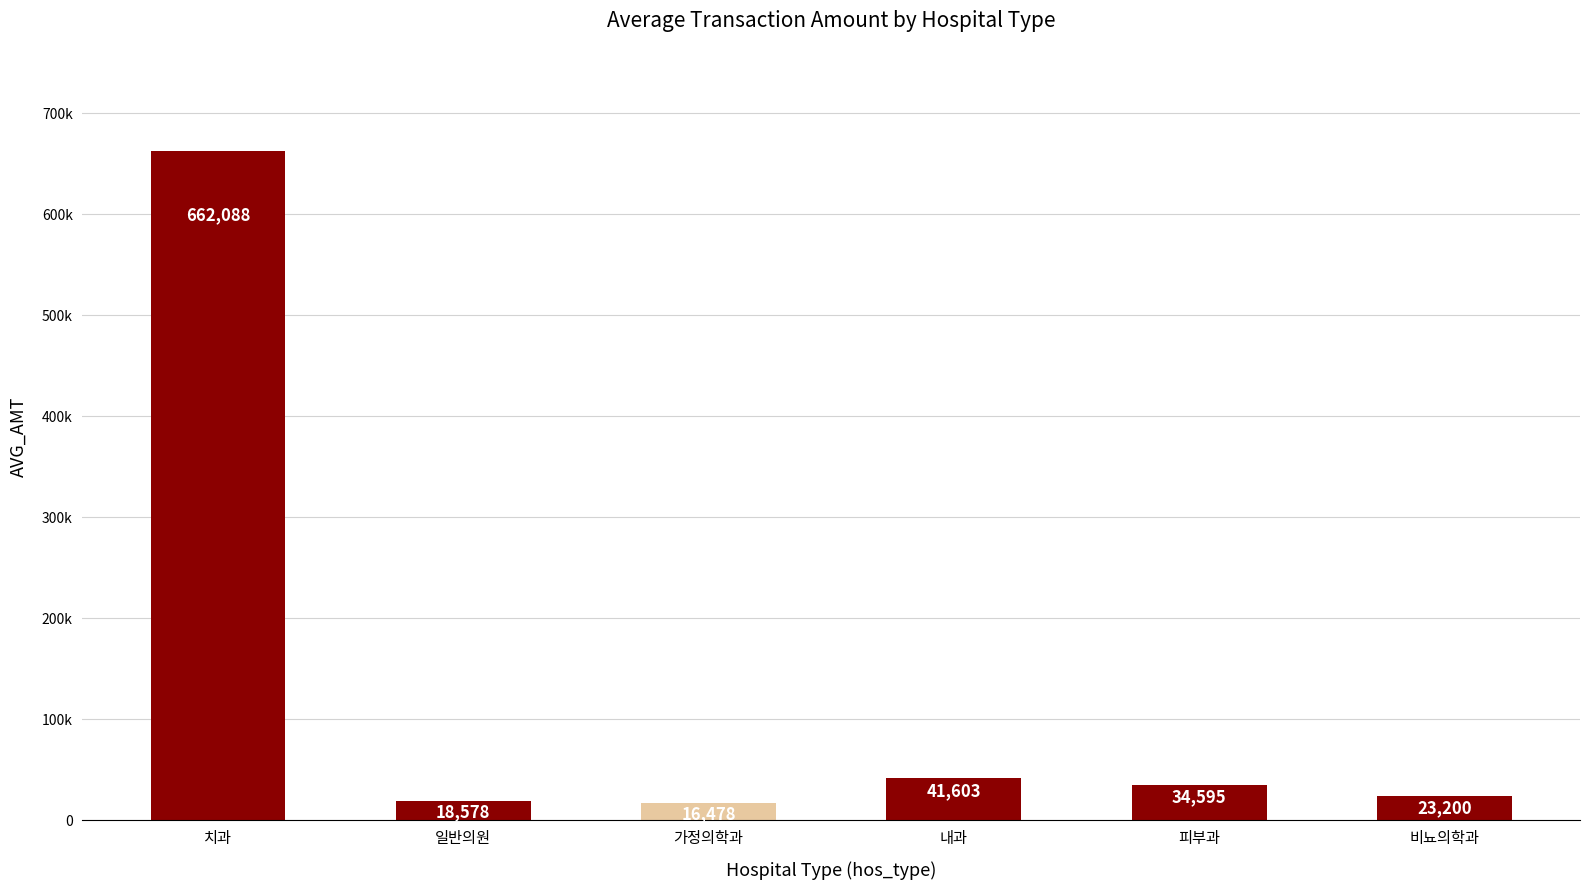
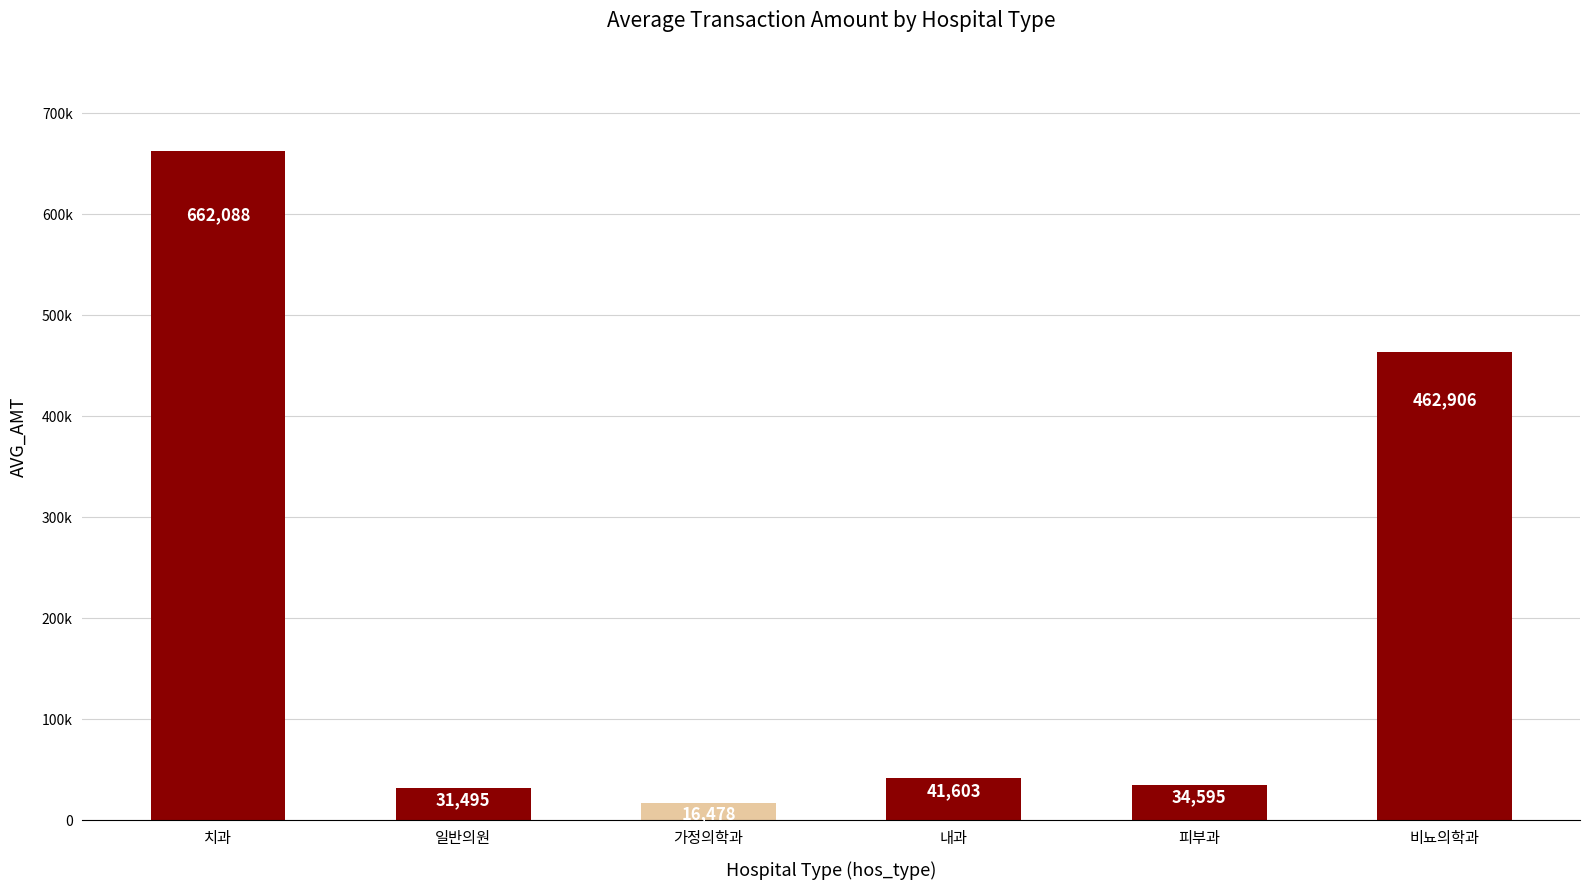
일반의원: 18,578 -> 31,495
비뇨의학과: 23,200 -> 462,906
